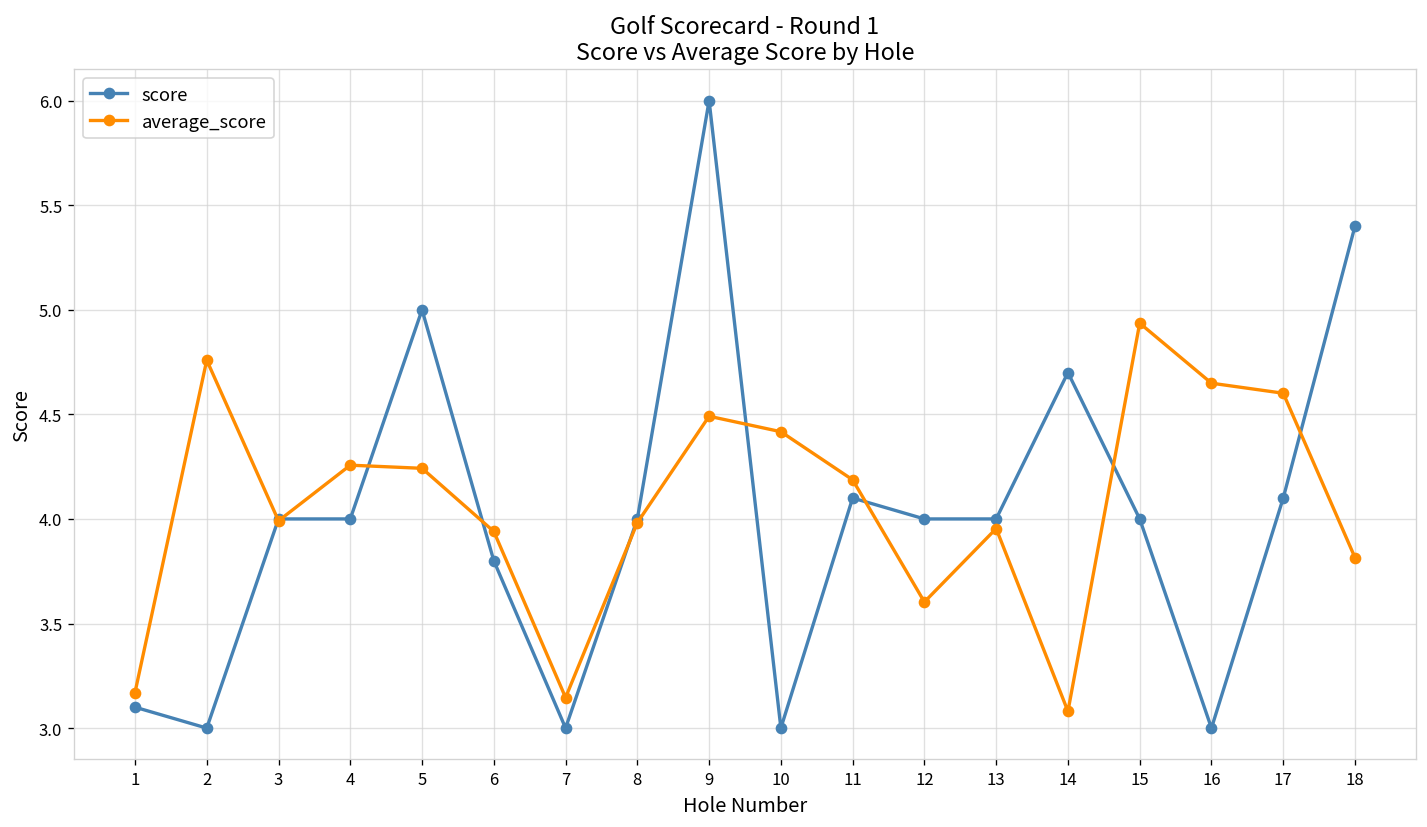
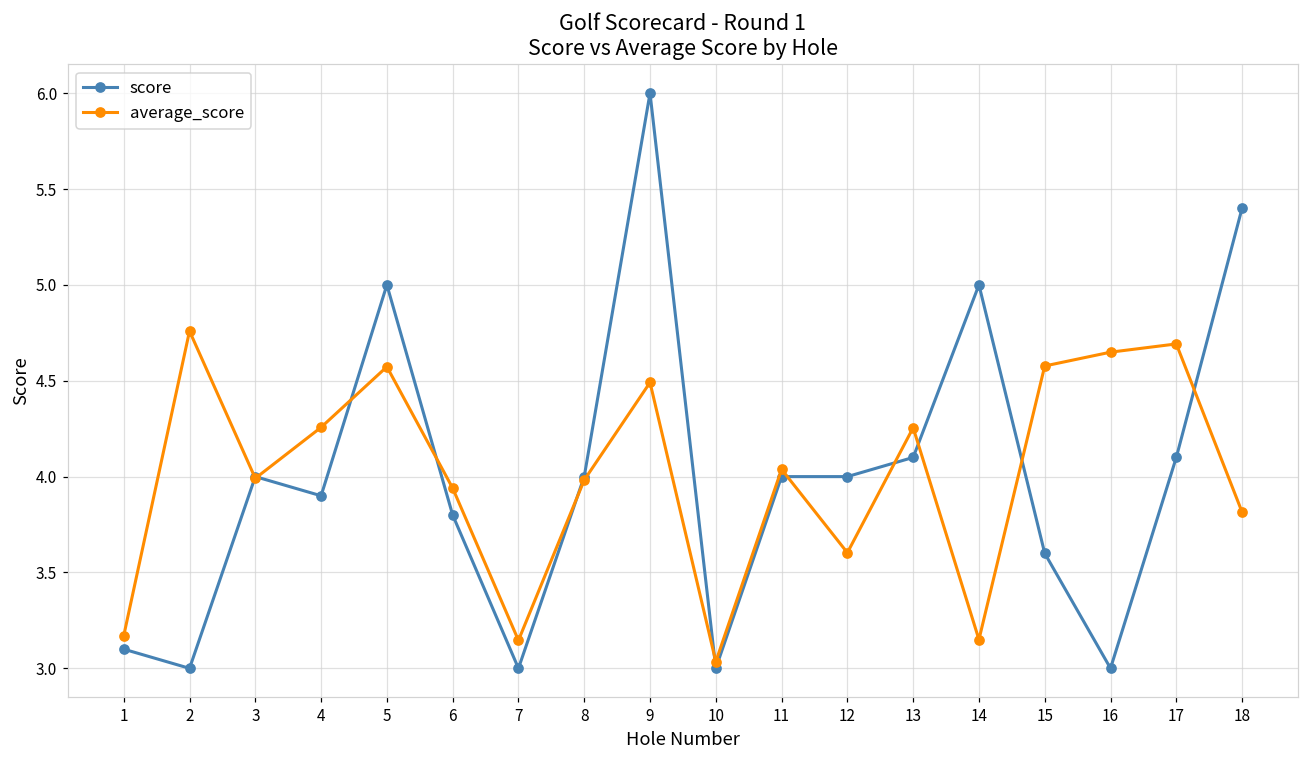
score, 4: 4.0 -> 3.9
average_score, 5: 4.24 -> 4.57
average_score, 10: 4.42 -> 3.04
score, 11: 4.1 -> 4.0
average_score, 11: 4.19 -> 4.04
score, 13: 4.0 -> 4.1
average_score, 13: 3.95 -> 4.26
score, 14: 4.7 -> 5.0
average_score, 14: 3.08 -> 3.15
score, 15: 4.0 -> 3.6
average_score, 15: 4.94 -> 4.58
average_score, 17: 4.60 -> 4.69
